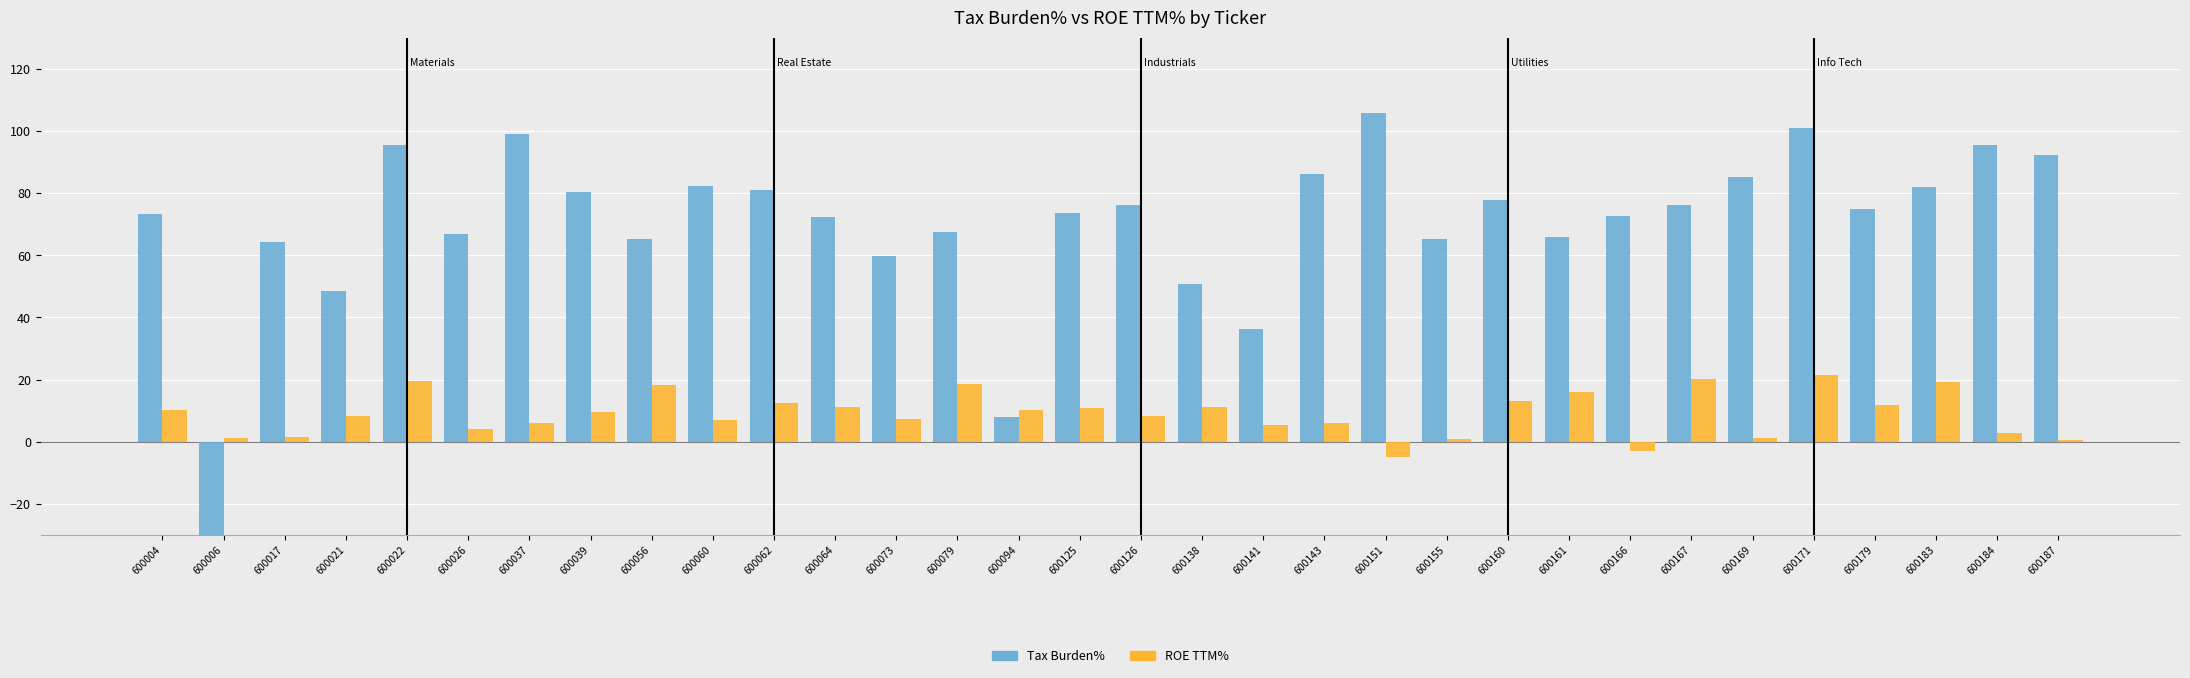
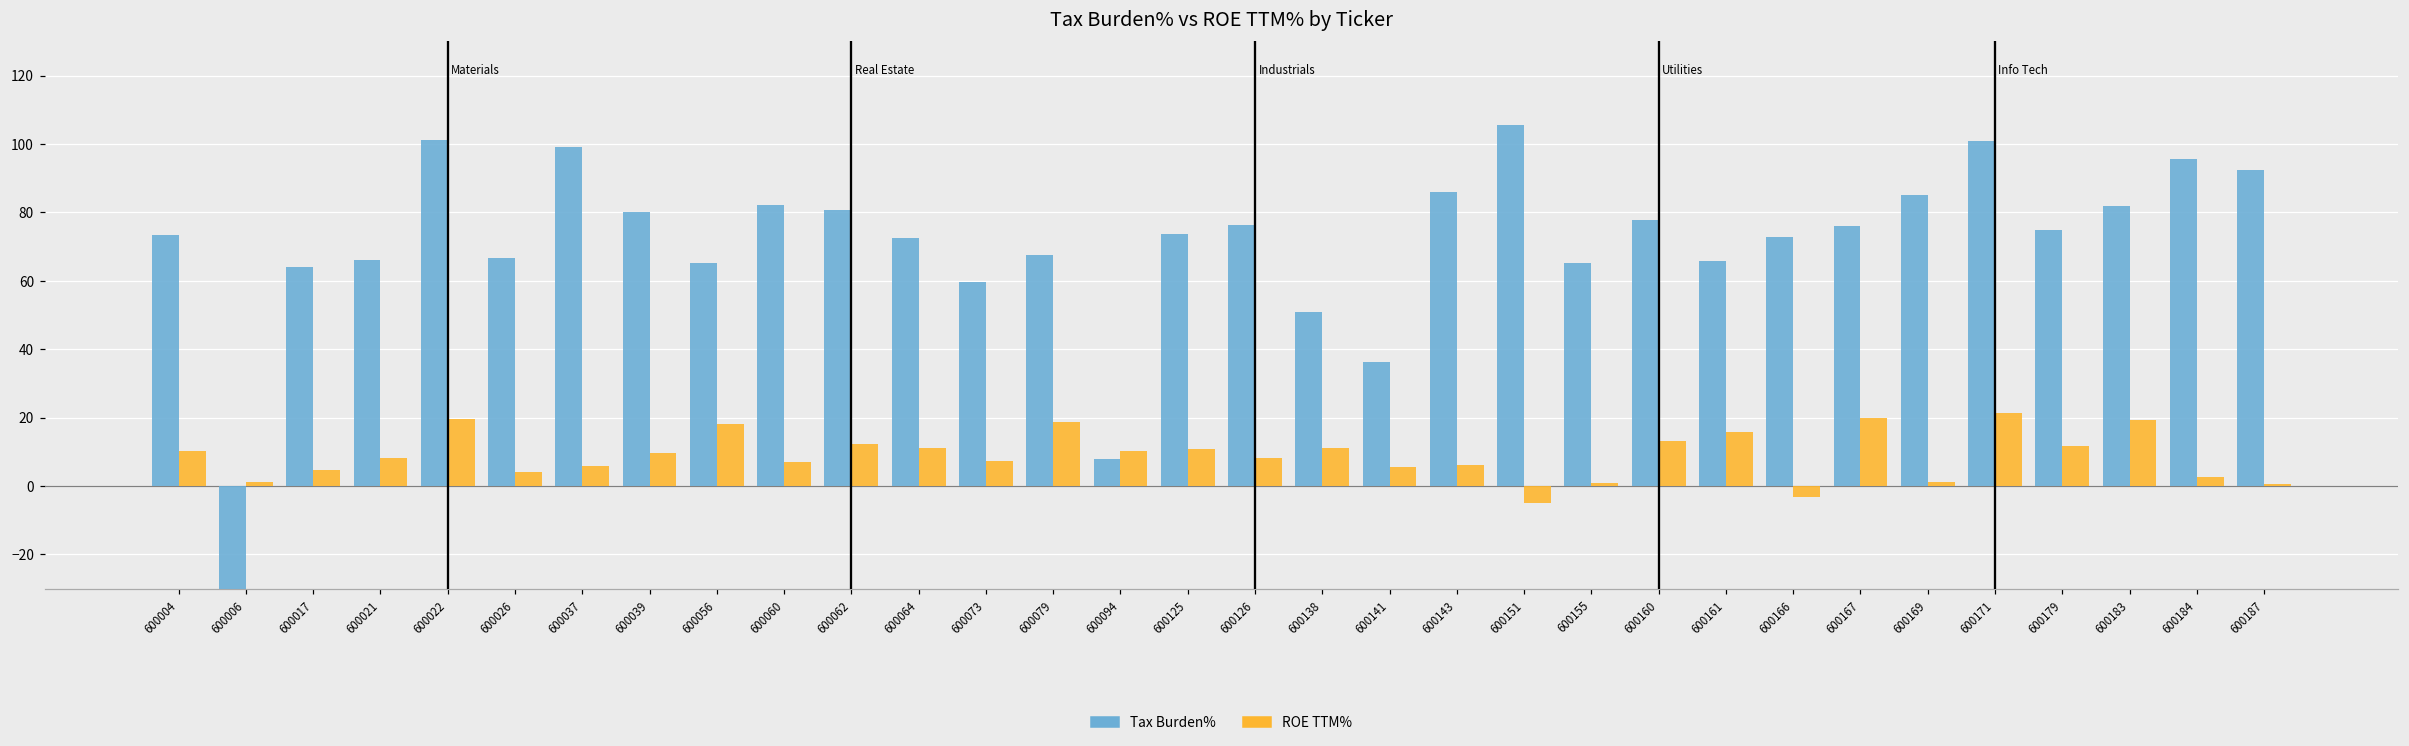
ROE TTM%, 600017: 1 -> 5
Tax Burden%, 600021: 48 -> 66
Tax Burden%, 600022: 96 -> 101
